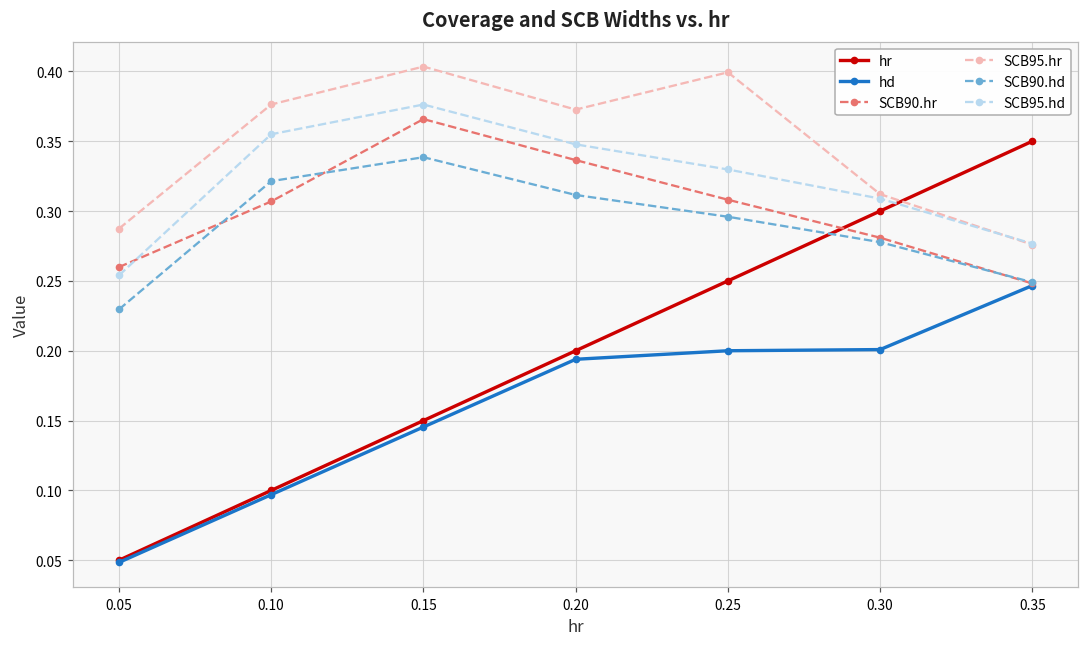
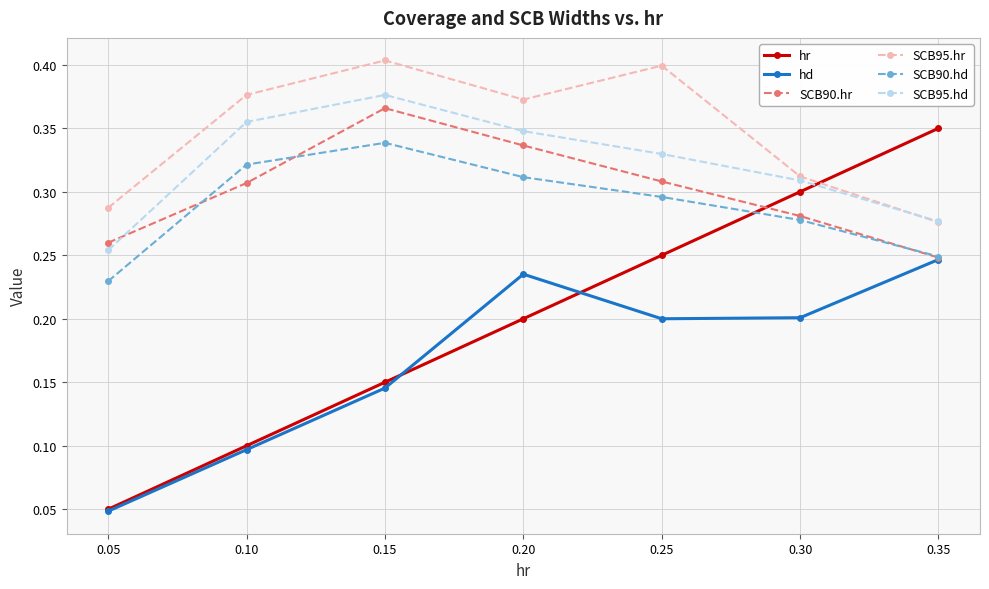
hd, 0.20: 0.194 -> 0.235
